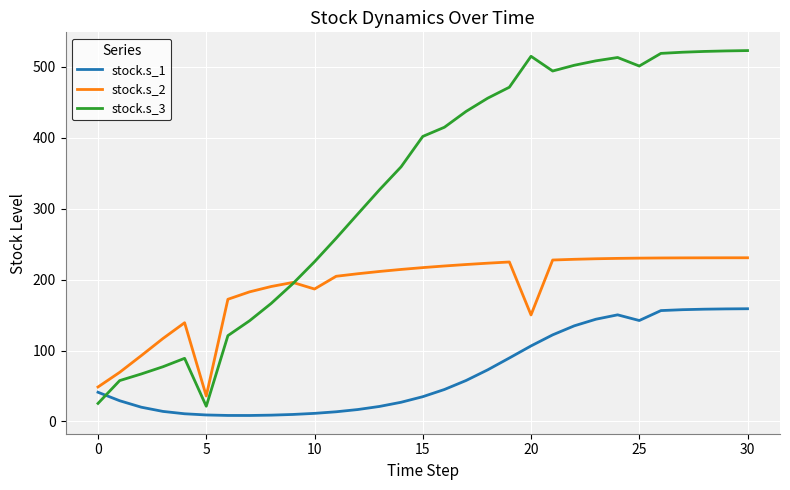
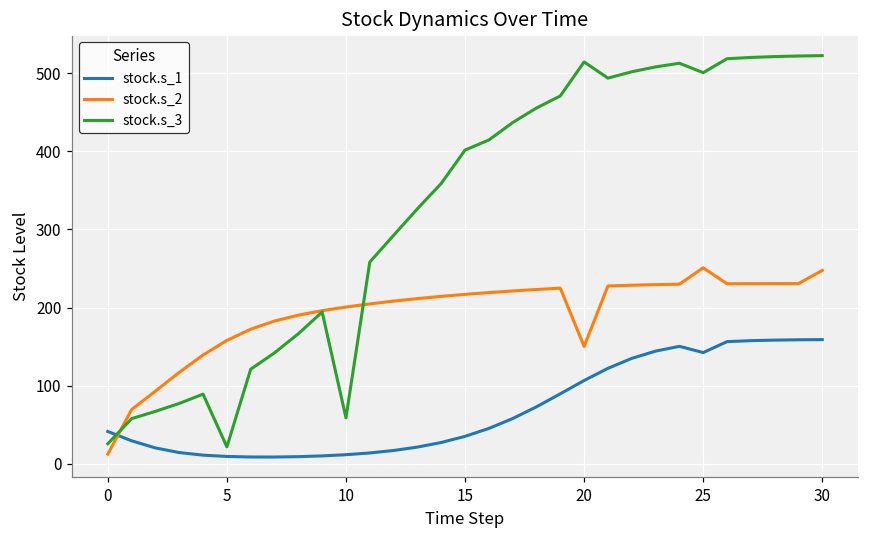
stock.s_2, 0: 50 -> 10
stock.s_2, 5: 40 -> 160
stock.s_2, 10: 190 -> 200
stock.s_3, 10: 230 -> 60
stock.s_2, 25: 230 -> 250
stock.s_2, 30: 230 -> 250
